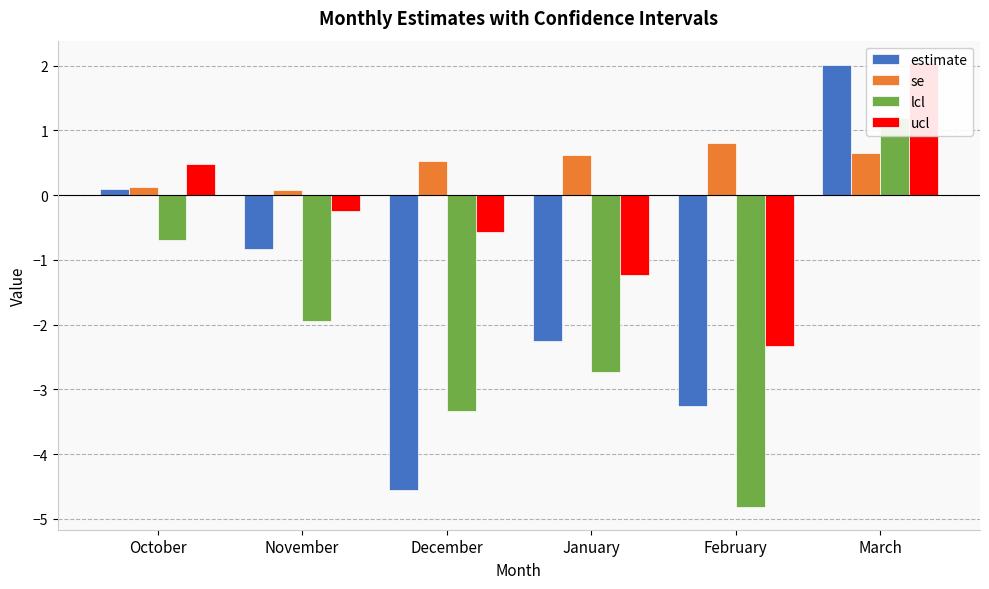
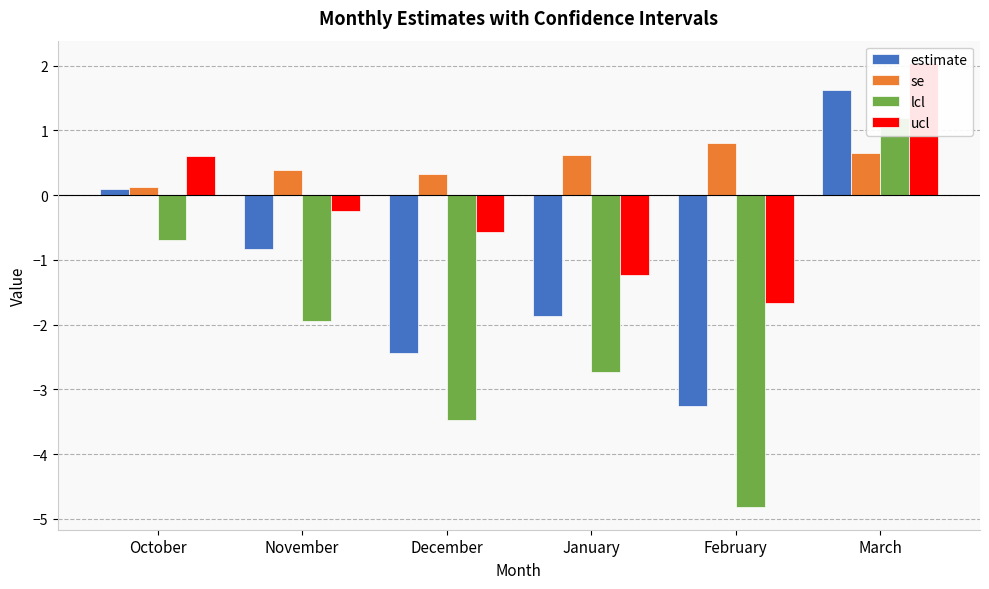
ucl, October: 0.5 -> 0.6
se, November: 0.1 -> 0.4
estimate, December: -4.6 -> -2.4
se, December: 0.5 -> 0.3
lcl, December: -3.3 -> -3.5
estimate, January: -2.3 -> -1.9
ucl, February: -2.3 -> -1.7
estimate, March: 2.0 -> 1.6
